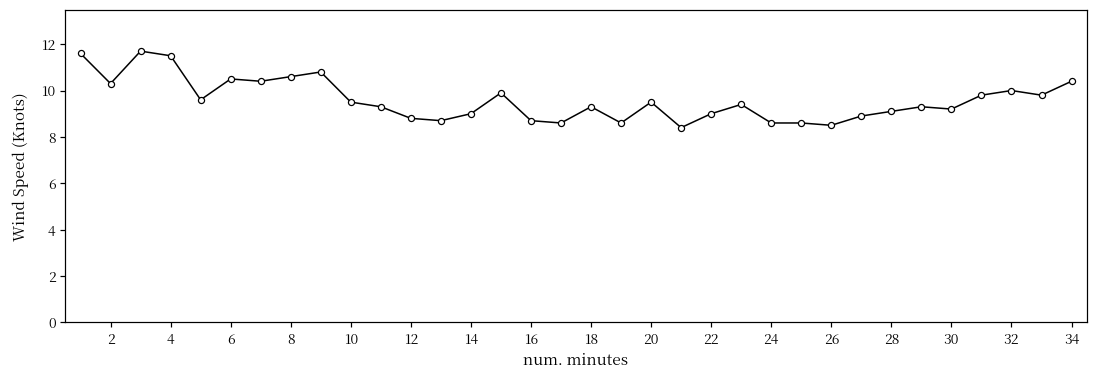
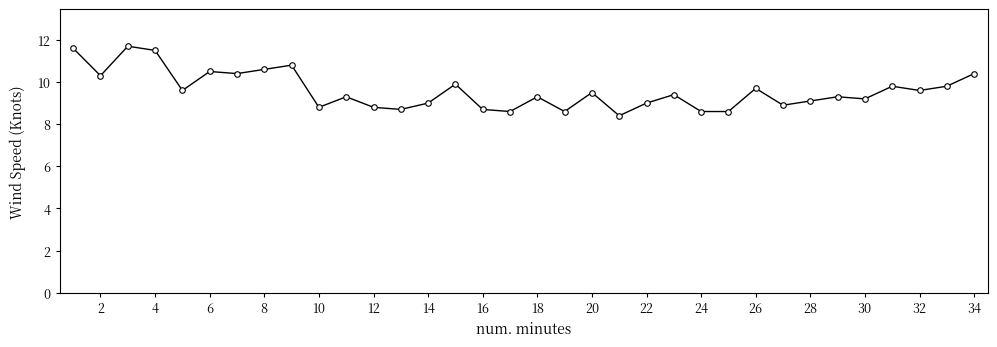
10: 9.5 -> 8.8
26: 8.5 -> 9.7
32: 10.0 -> 9.6
